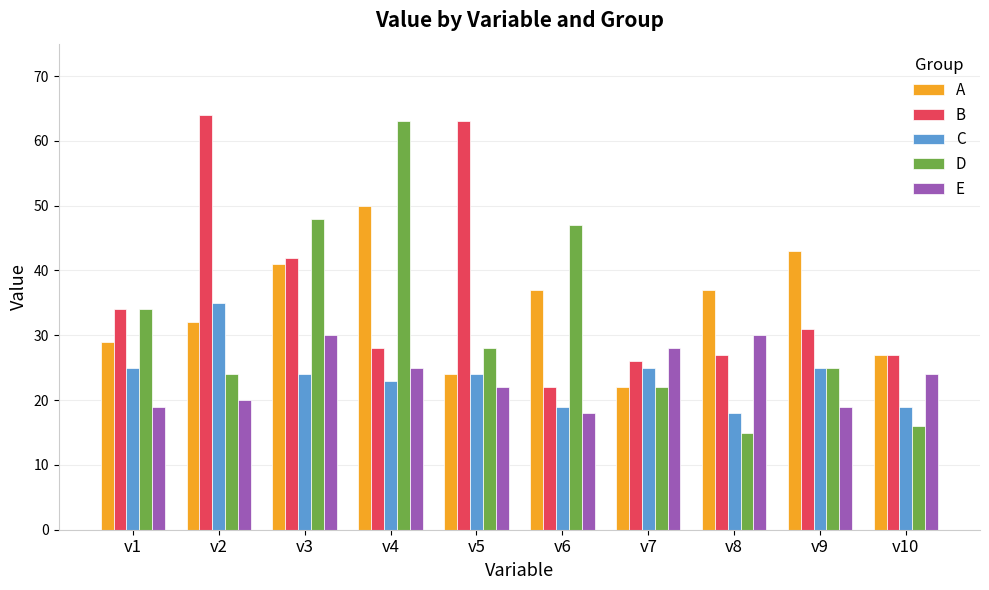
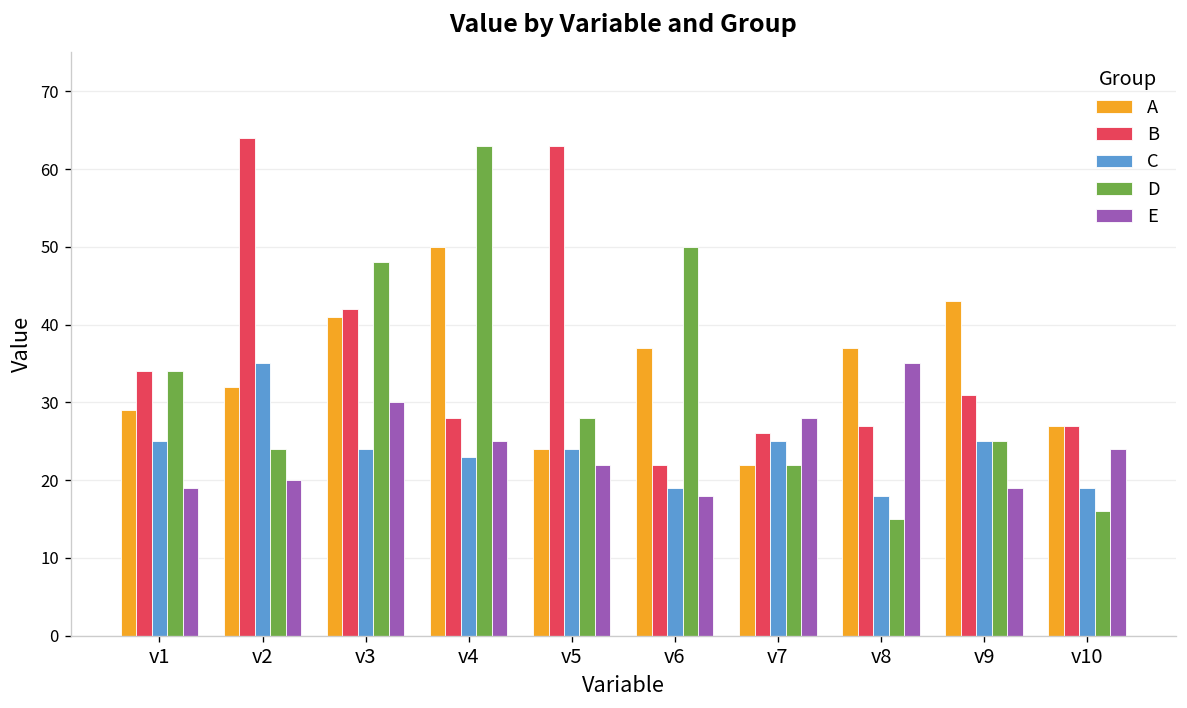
D, v6: 47 -> 50
E, v8: 30 -> 35
